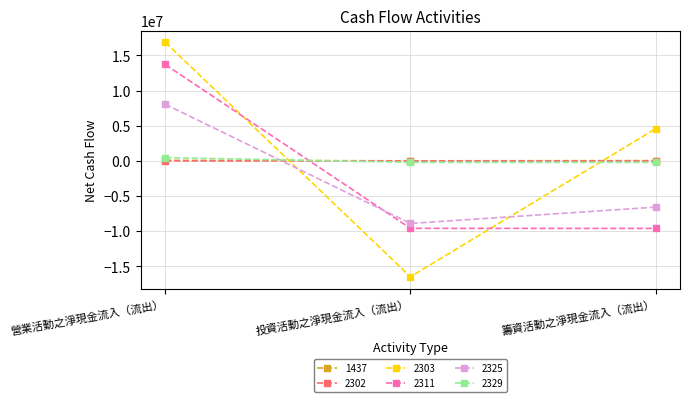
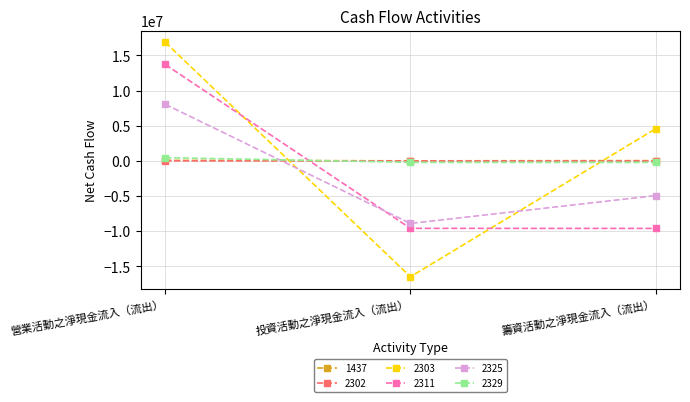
2325, 籌資活動之淨現金流入（流出）: -7000000 -> -5000000
